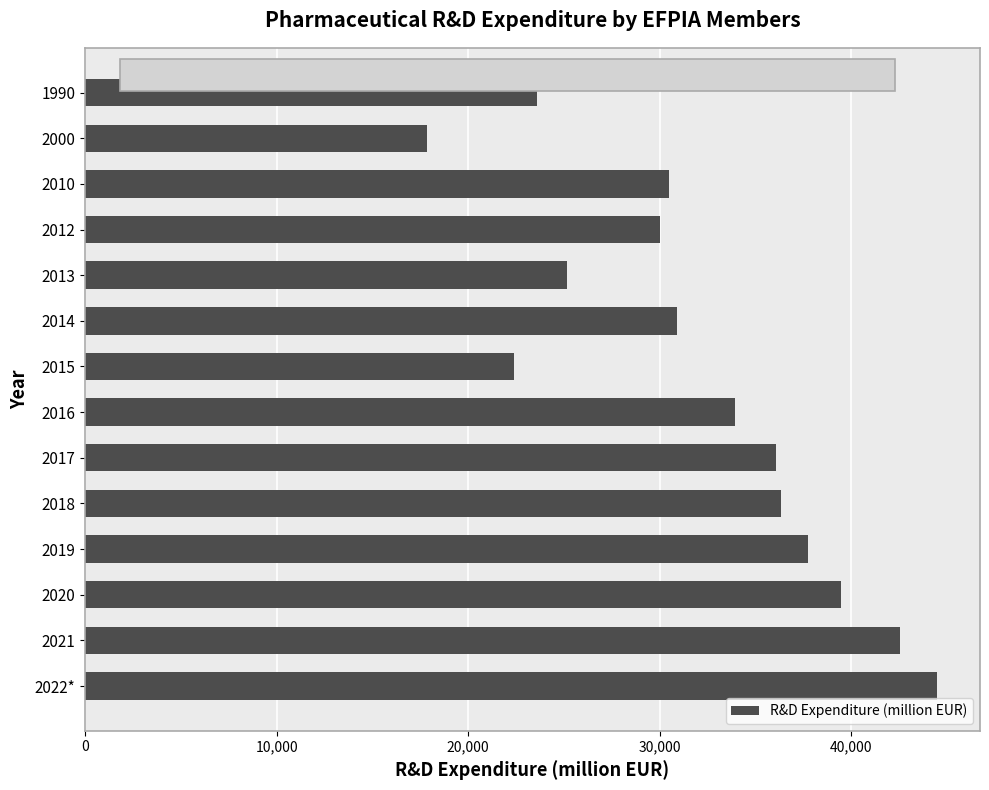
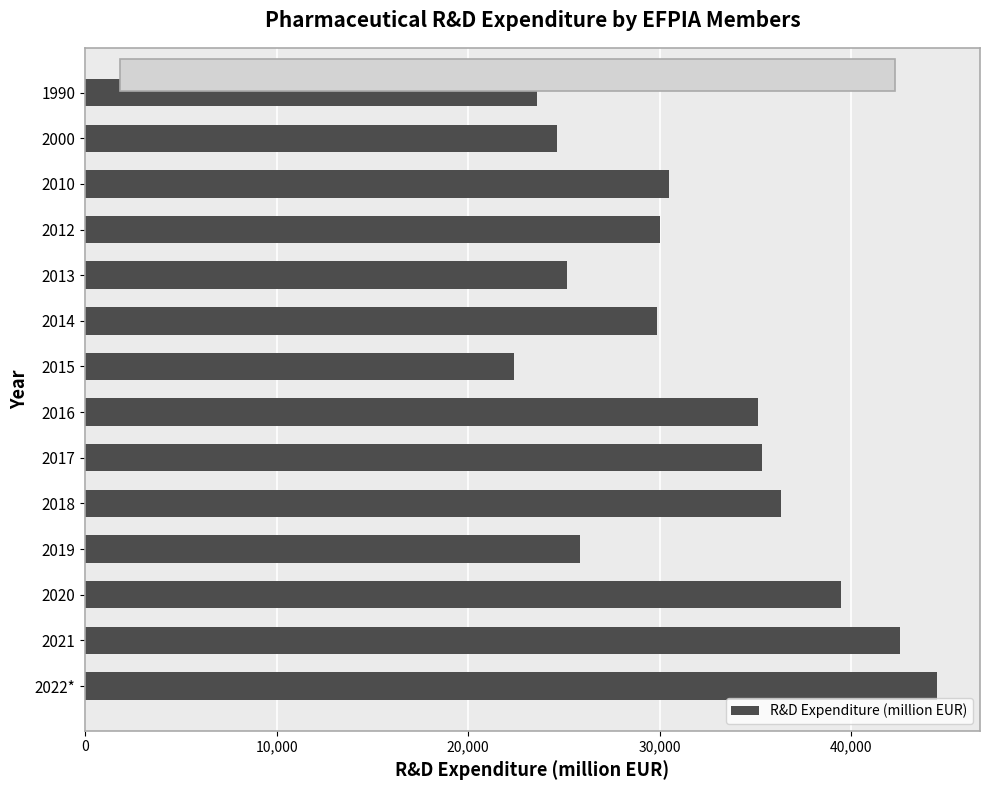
2000: 17,800 -> 24,600
2014: 30,900 -> 29,800
2016: 33,900 -> 35,100
2017: 36,100 -> 35,300
2019: 37,800 -> 25,900
